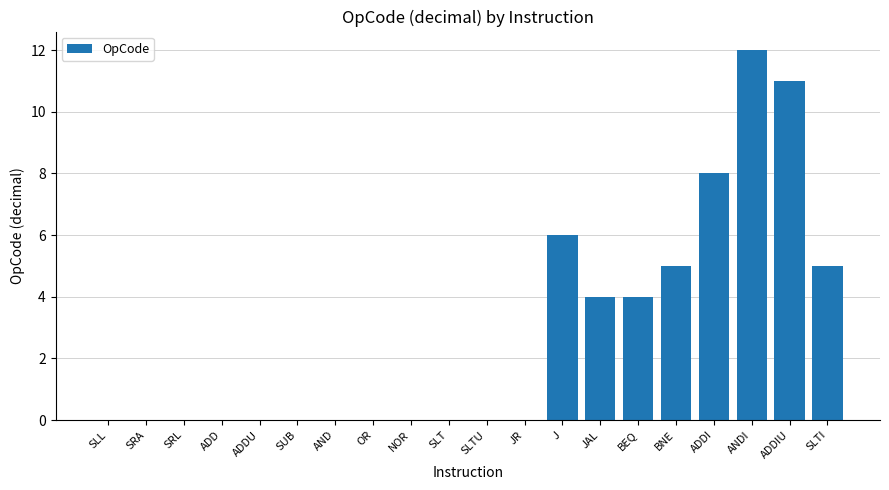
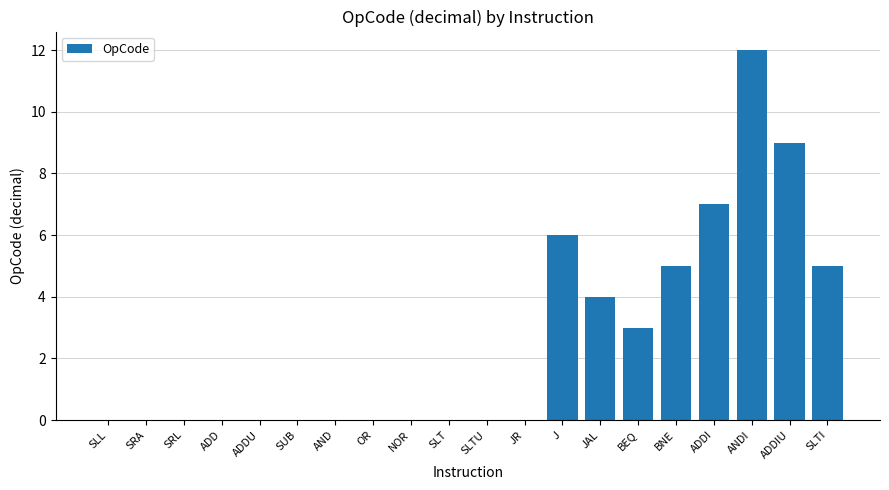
BEQ: 4 -> 3
ADDI: 8 -> 7
ADDIU: 11 -> 9
